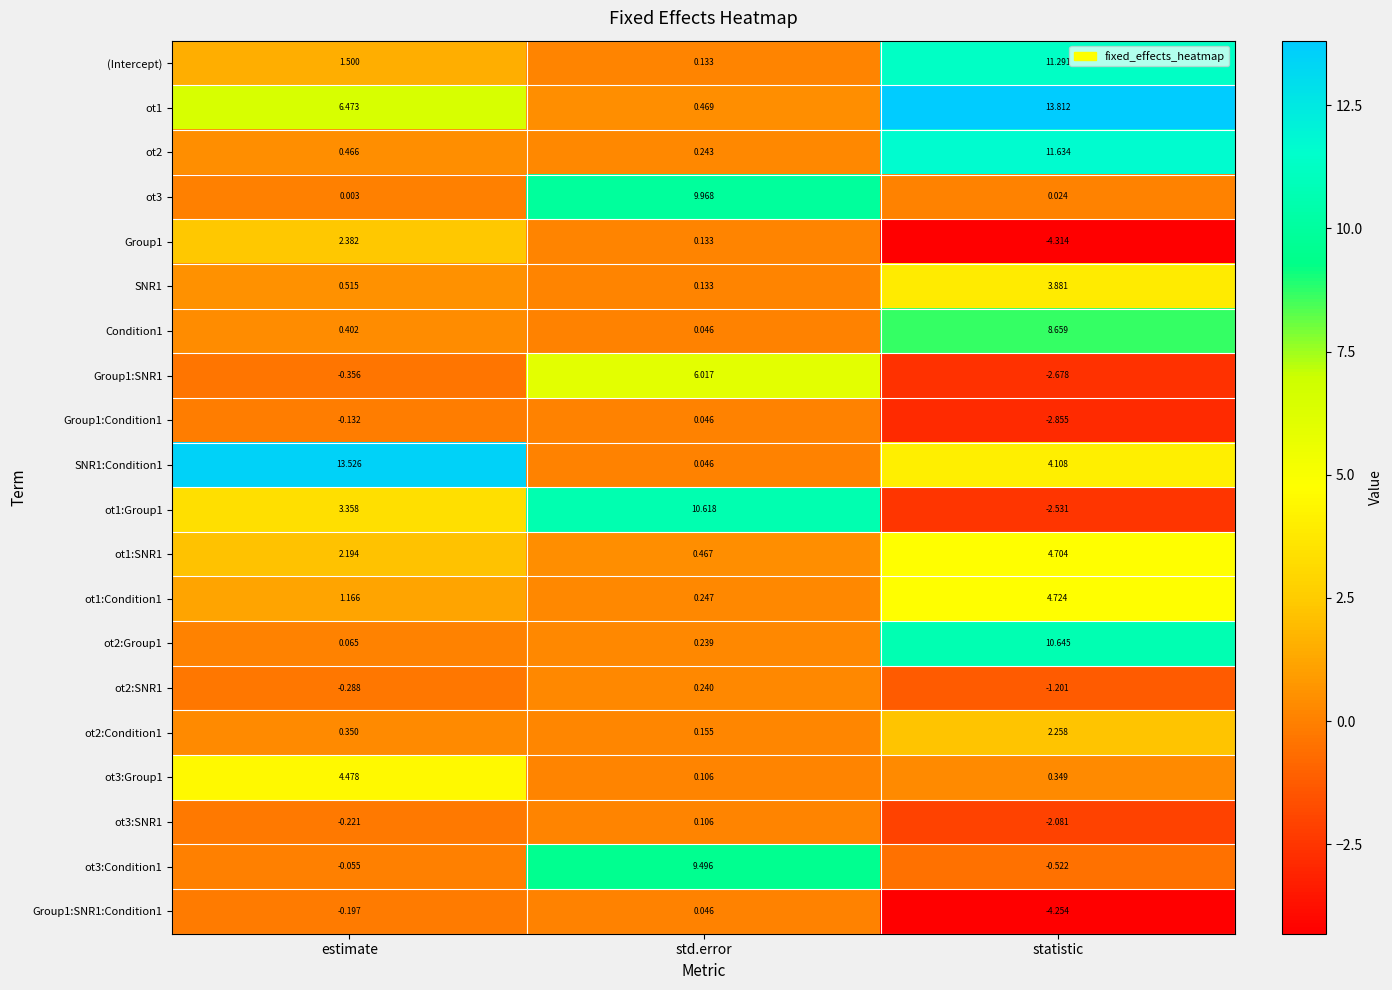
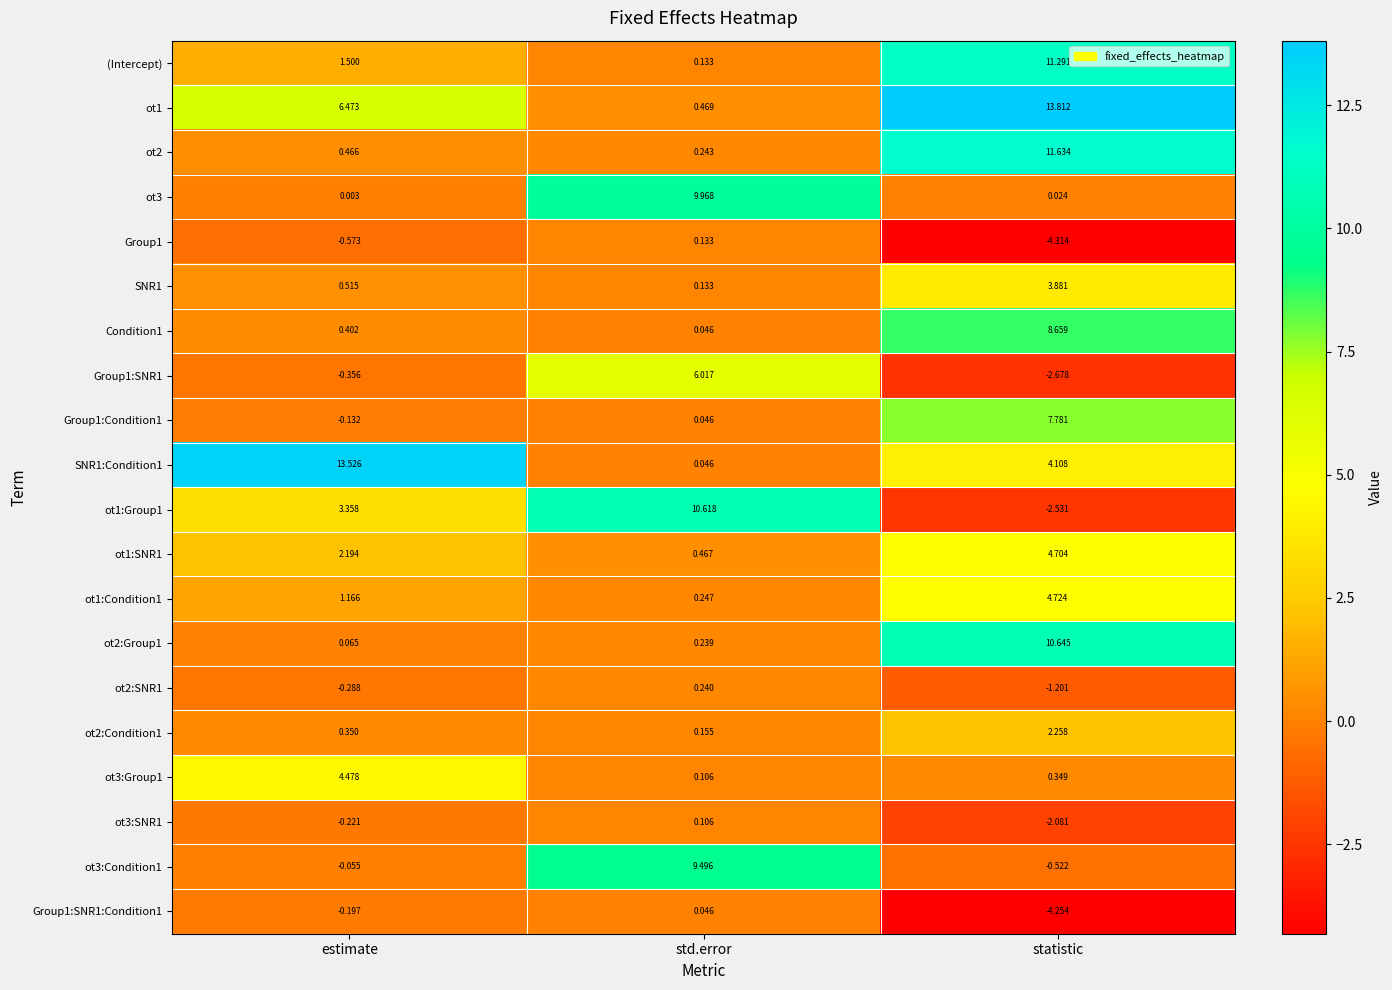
Group1, estimate: 2.382 -> -0.573
Group1:Condition1, statistic: -2.855 -> 7.781
